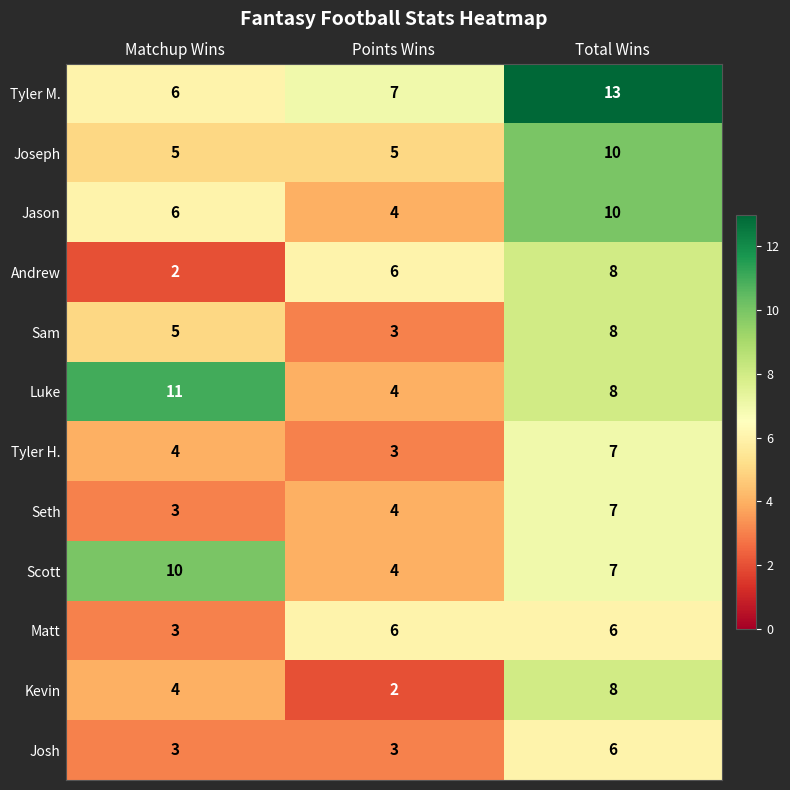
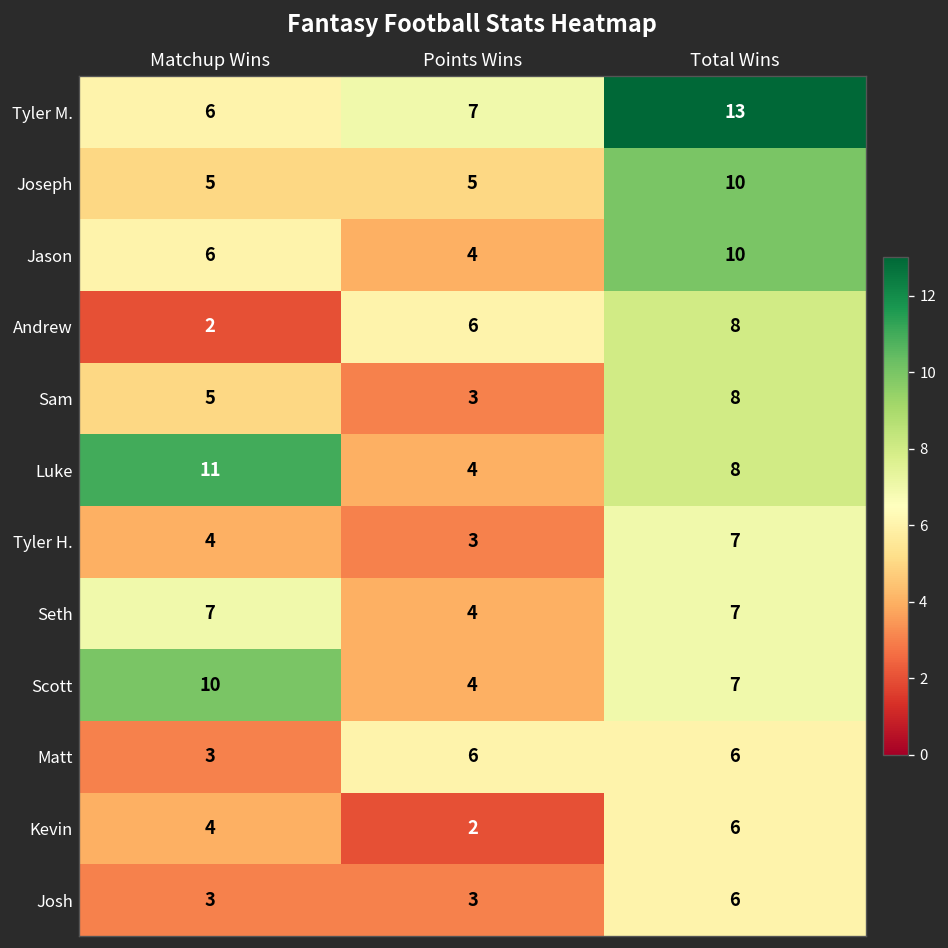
Seth, Matchup Wins: 3 -> 7
Kevin, Total Wins: 8 -> 6
